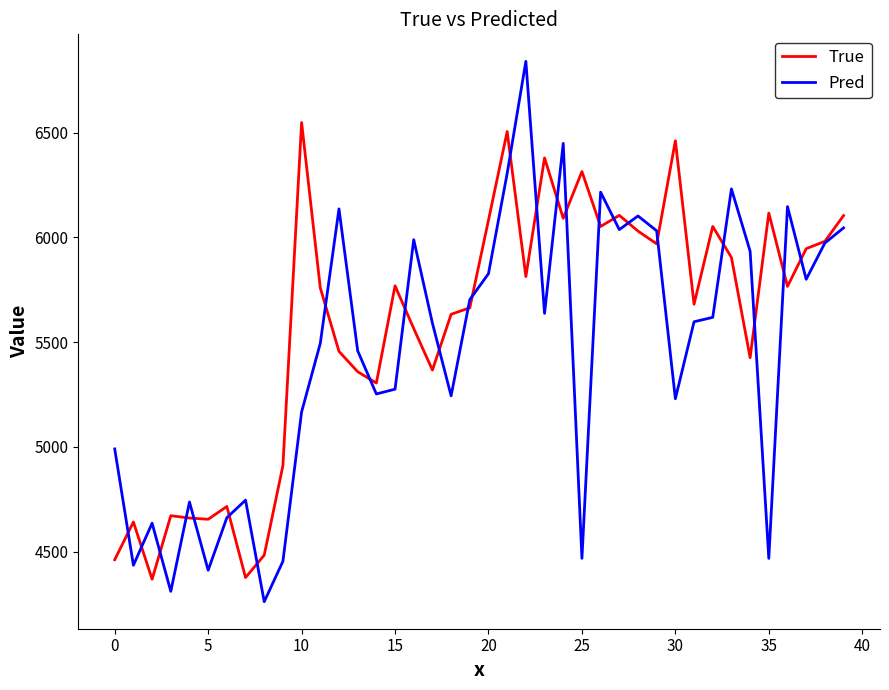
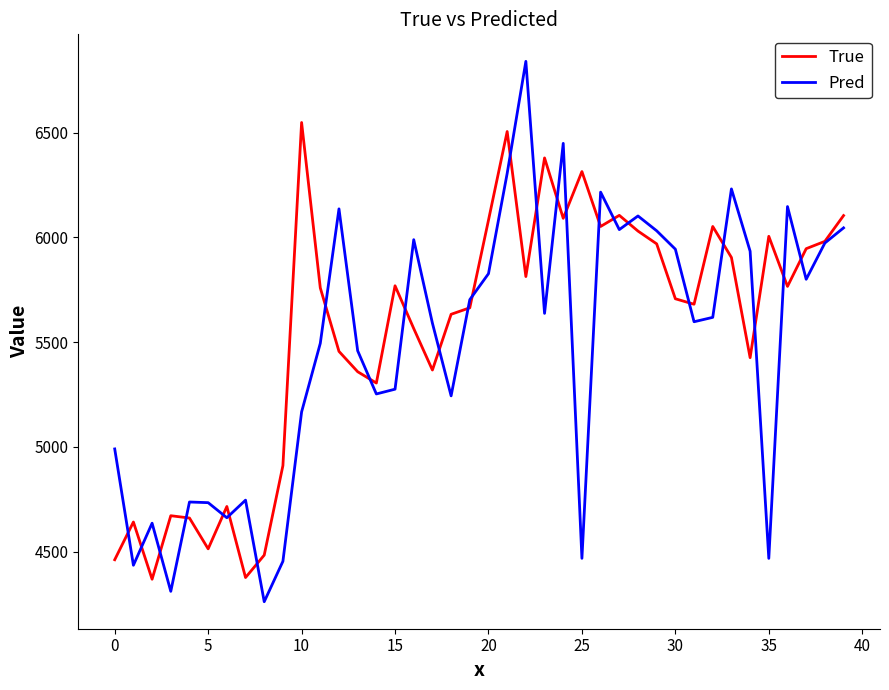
True, 5: 4660 -> 4510
Pred, 5: 4410 -> 4730
True, 30: 6460 -> 5710
Pred, 30: 5230 -> 5940
True, 35: 6120 -> 6010
